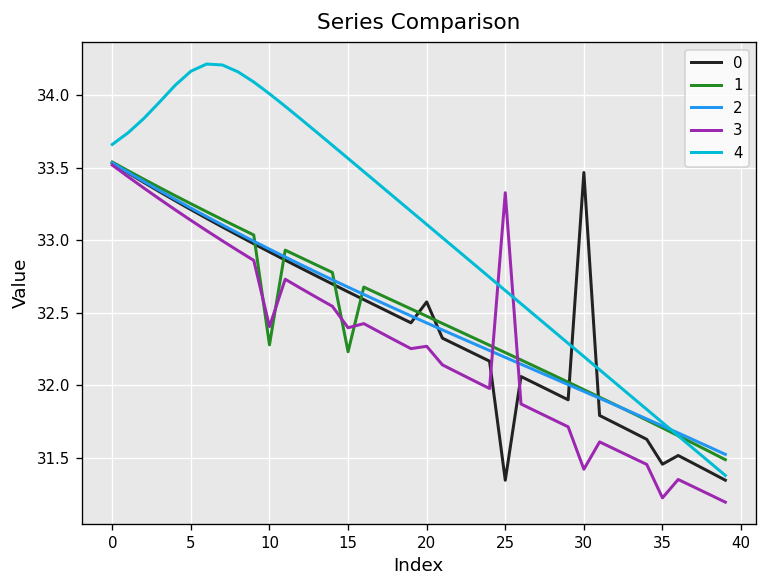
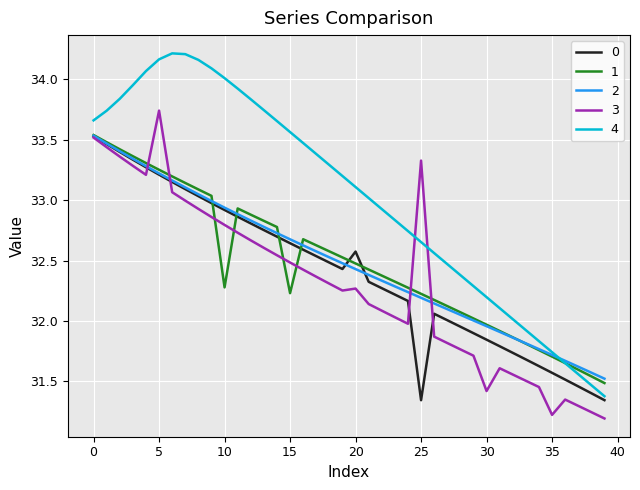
3, 5: 33.14 -> 33.74
3, 10: 32.40 -> 32.80
3, 15: 32.40 -> 32.48
0, 30: 33.47 -> 31.84
0, 35: 31.45 -> 31.57
